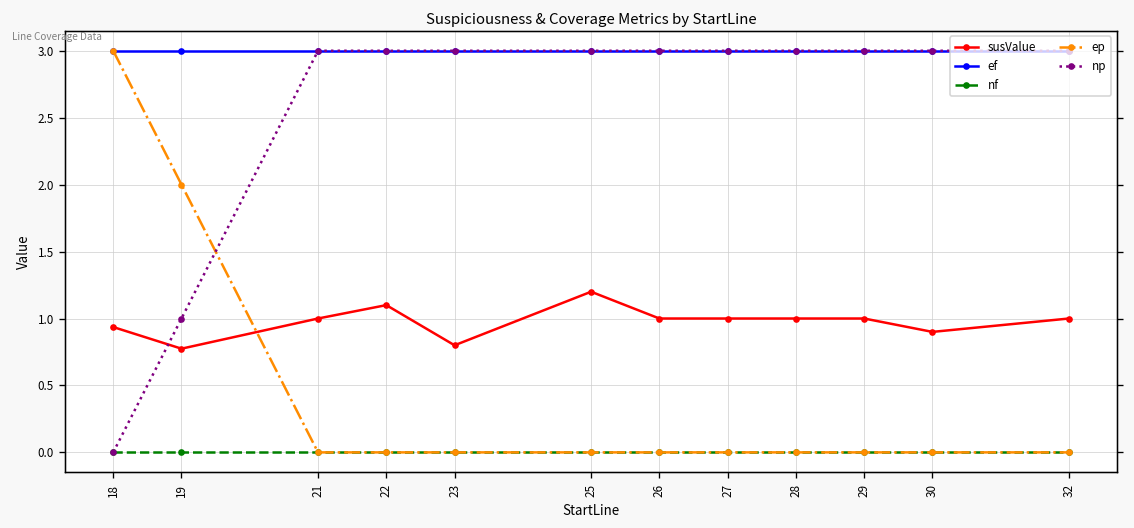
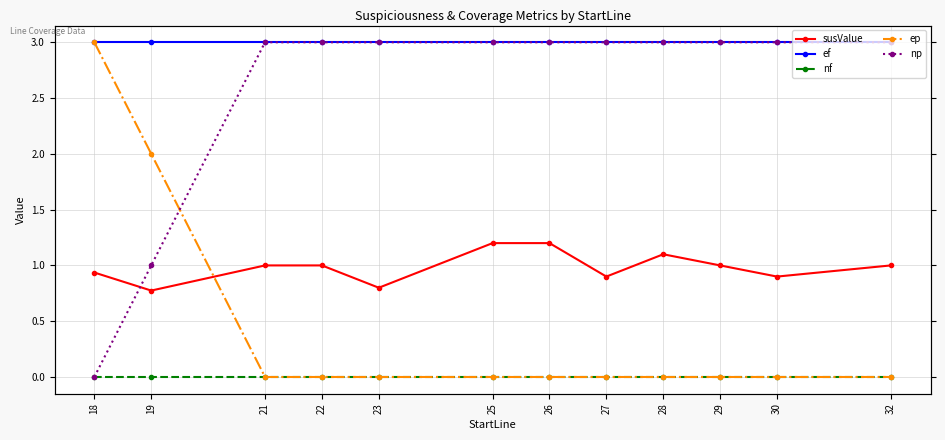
susValue, 22: 1.1 -> 1.0
susValue, 26: 1.0 -> 1.2
susValue, 27: 1.0 -> 0.9
susValue, 28: 1.0 -> 1.1
